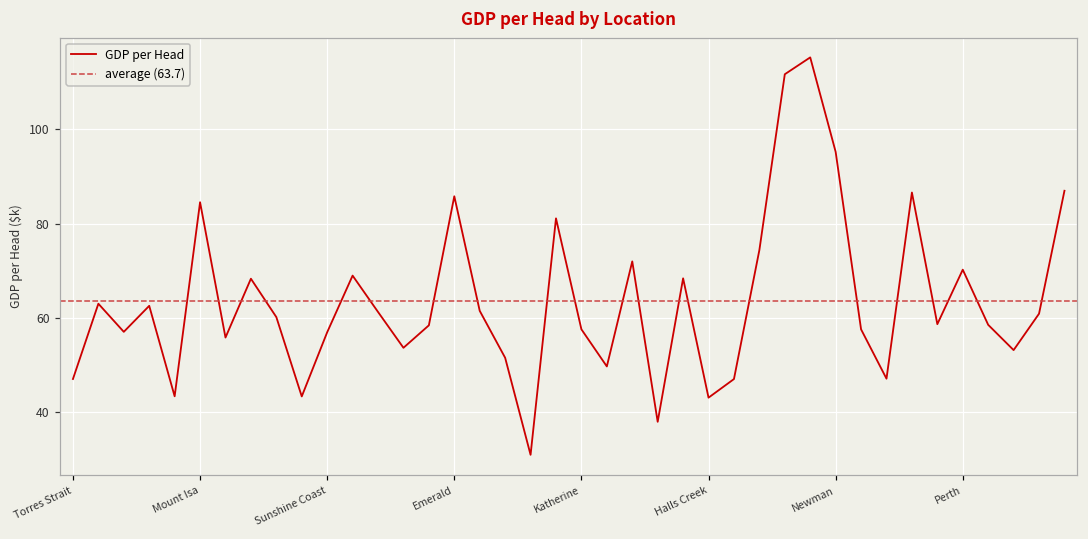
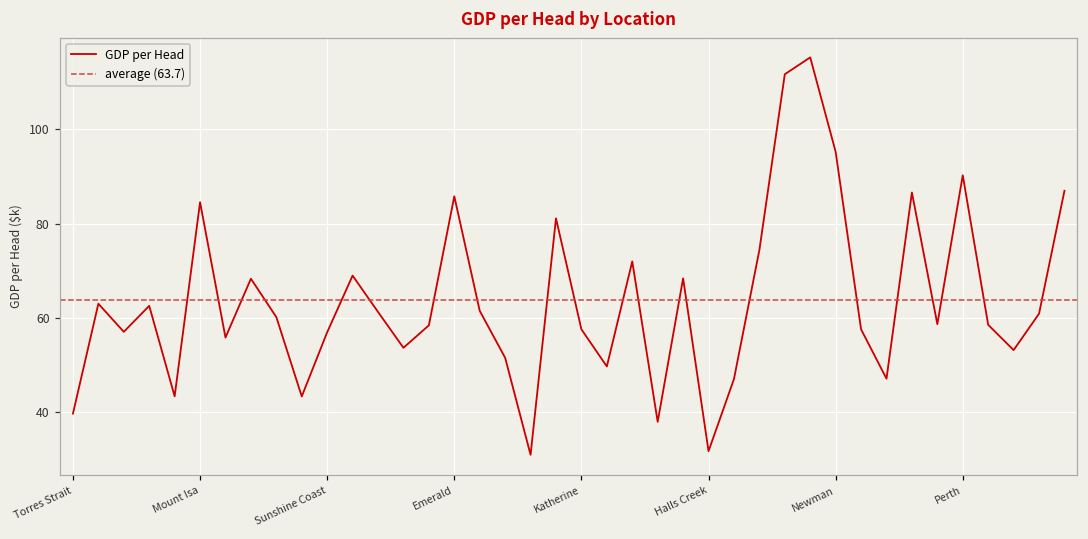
Torres Strait: 47 -> 40
Halls Creek: 43 -> 32
Perth: 70 -> 90
